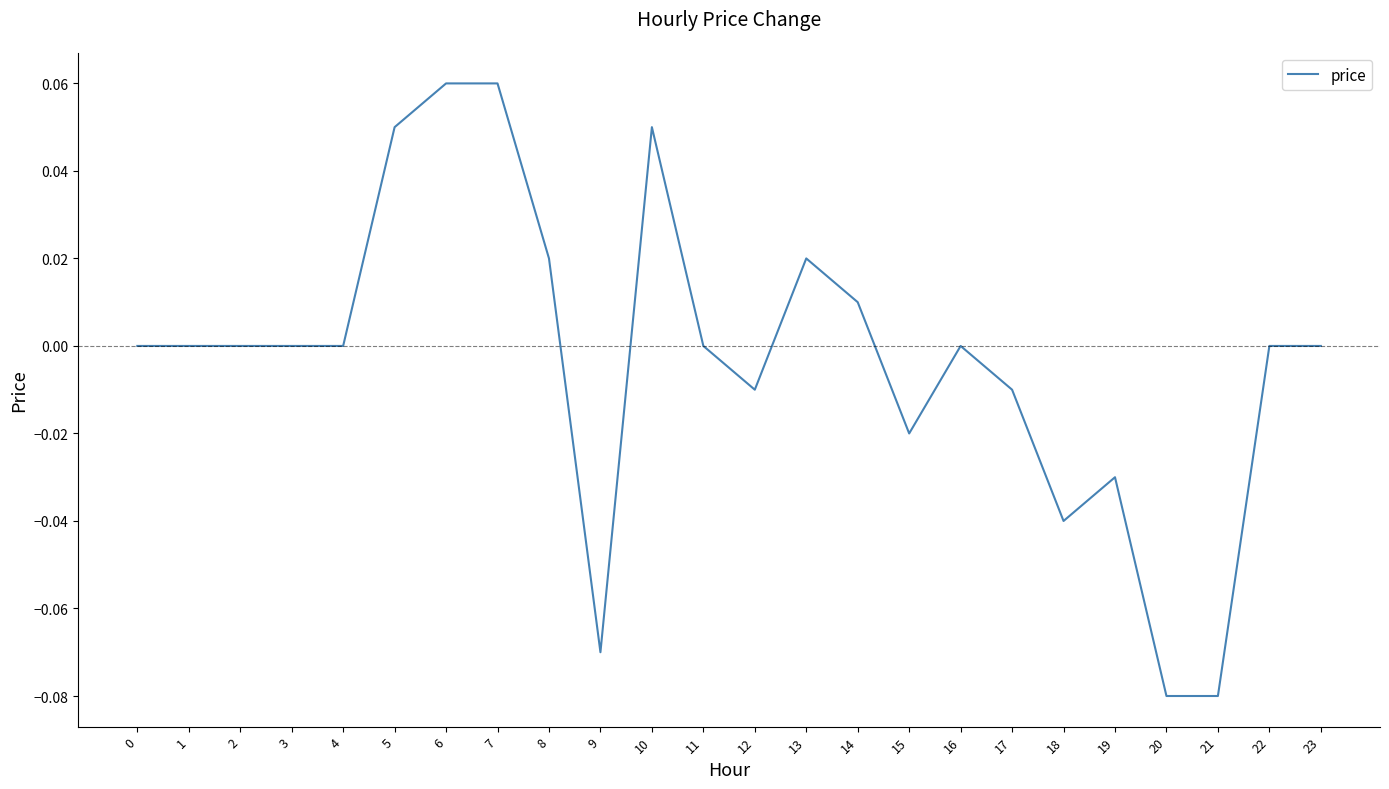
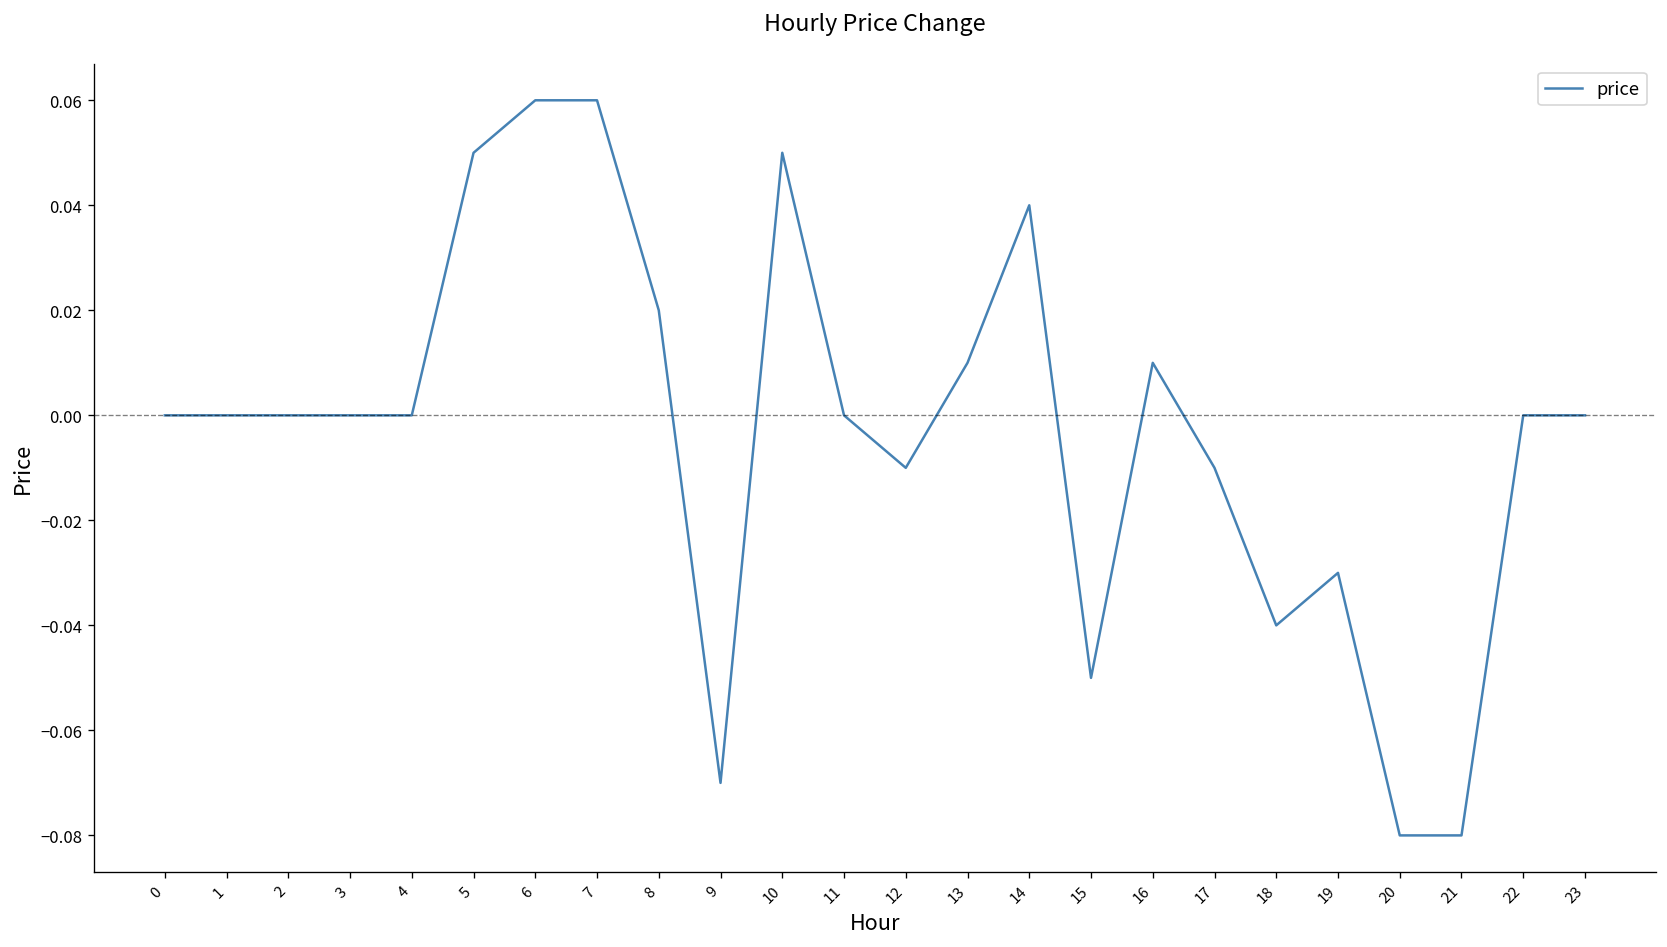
13: 0.02 -> 0.01
14: 0.01 -> 0.04
15: -0.02 -> -0.05
16: 0.00 -> 0.01
